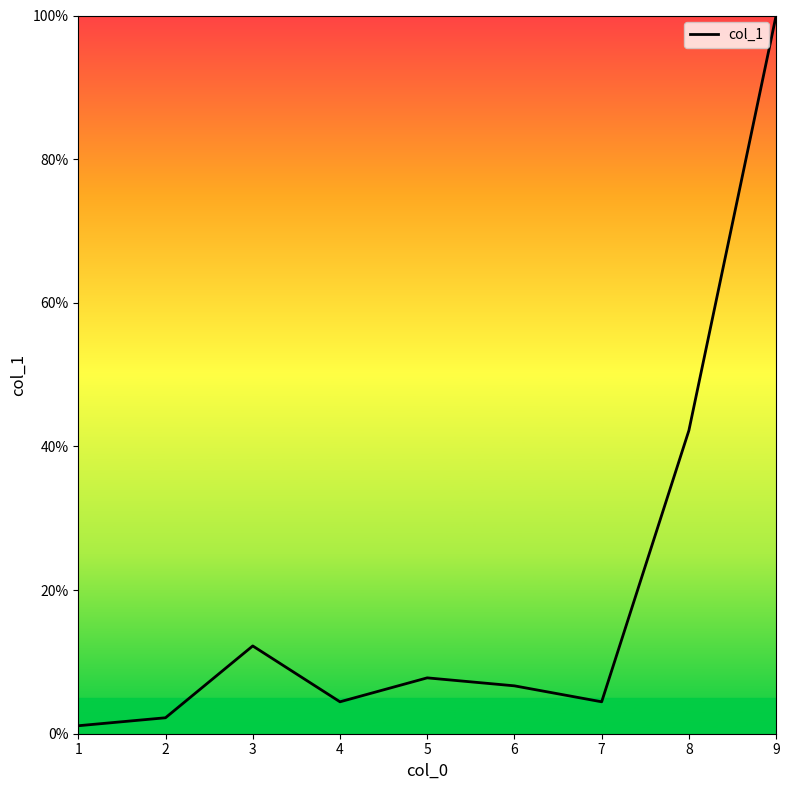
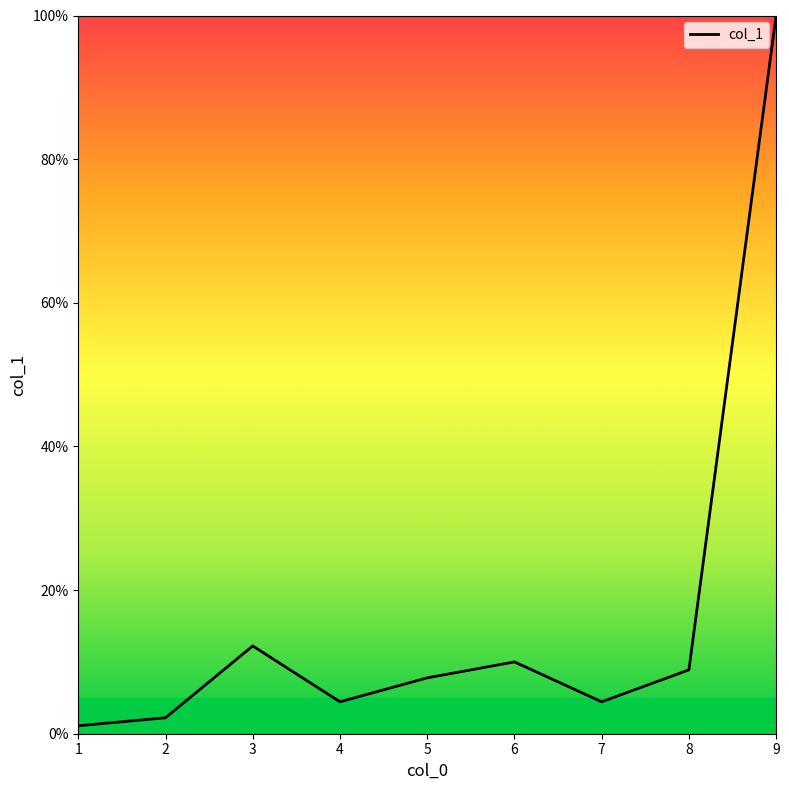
6: 7% -> 10%
8: 42% -> 9%
